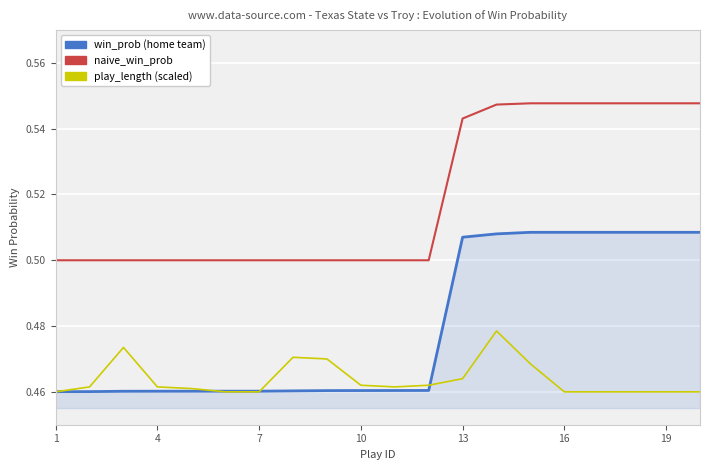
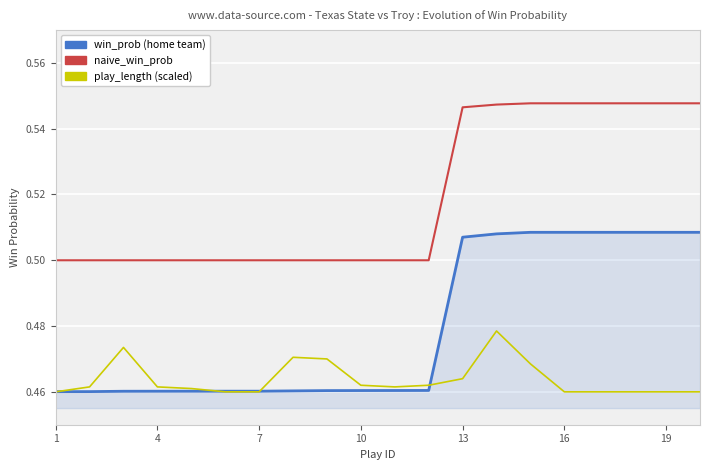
naive_win_prob, 13: 0.543 -> 0.546
